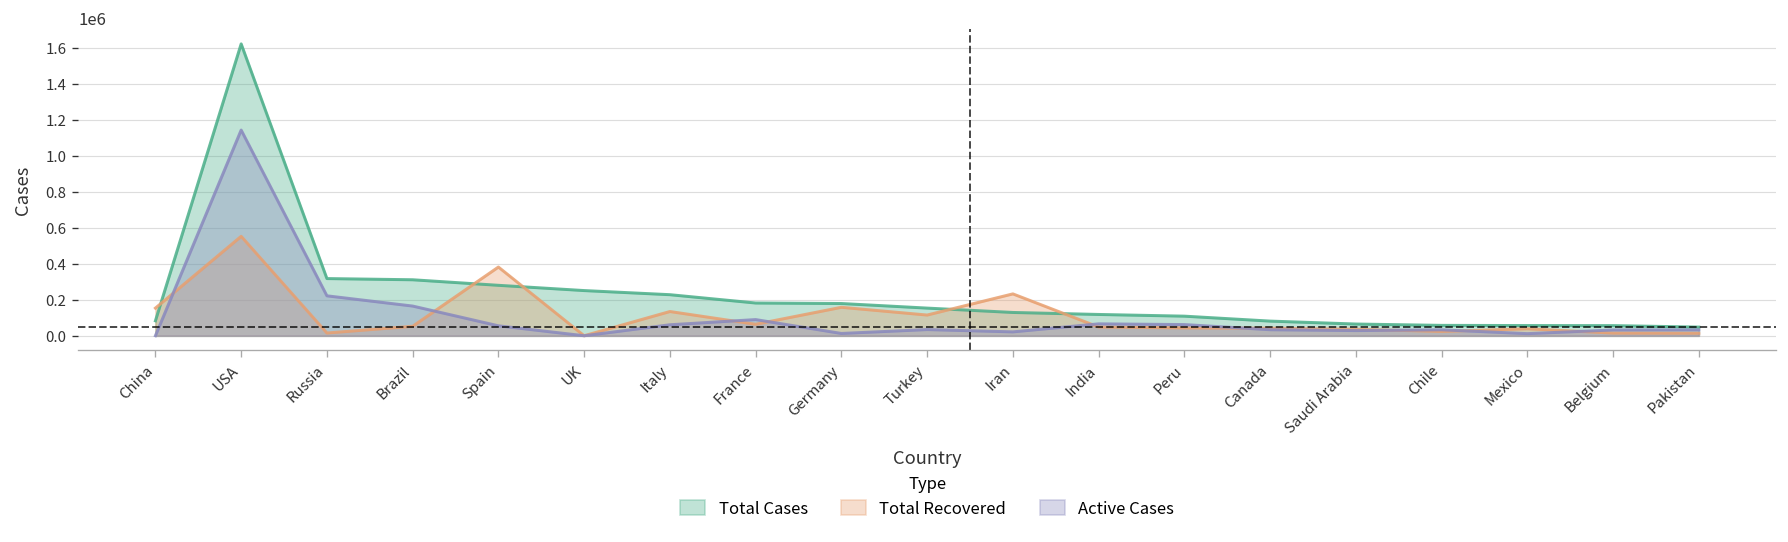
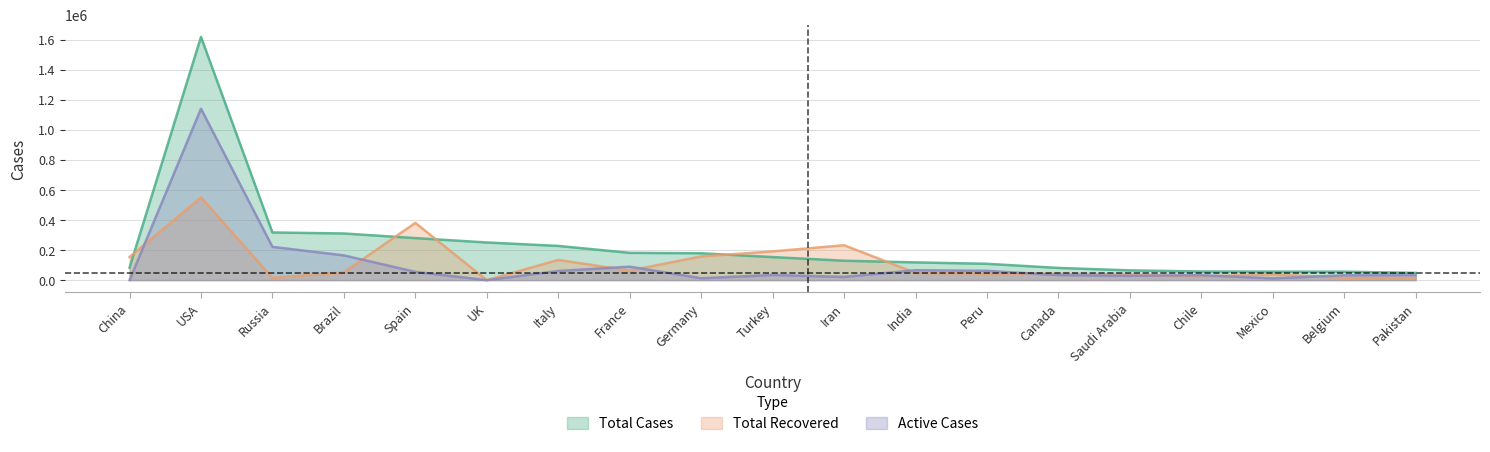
Total Recovered, Turkey: 110000 -> 190000
